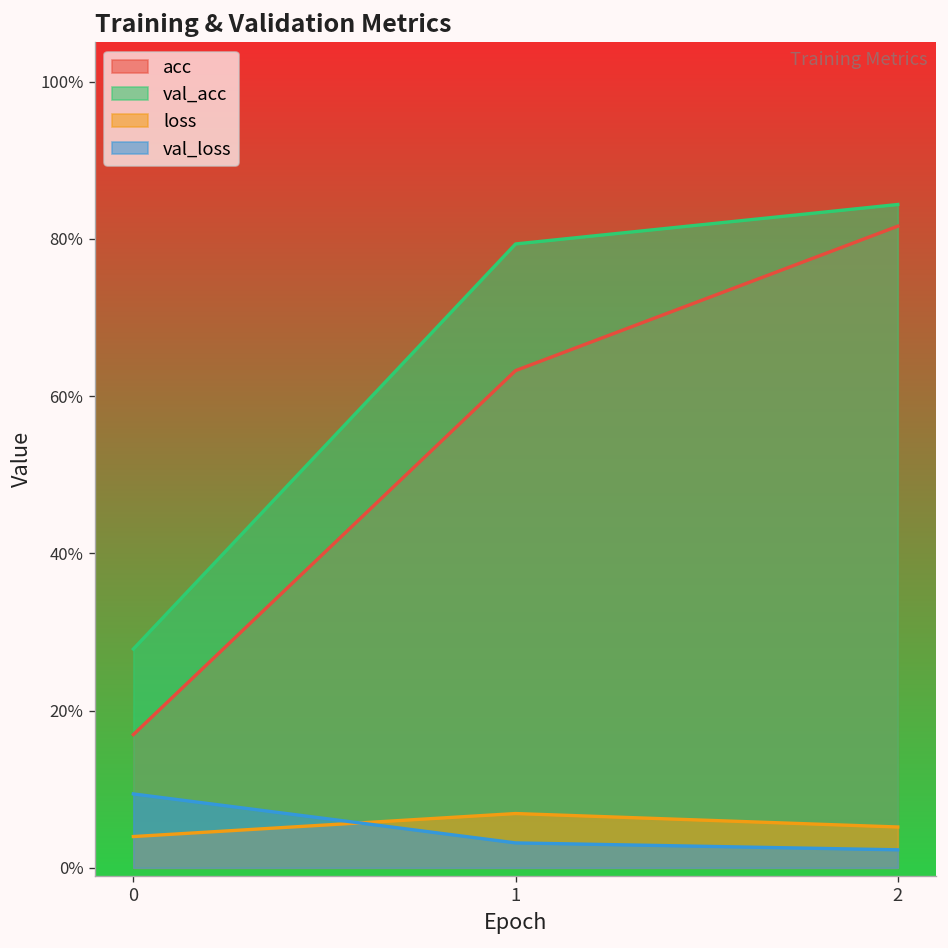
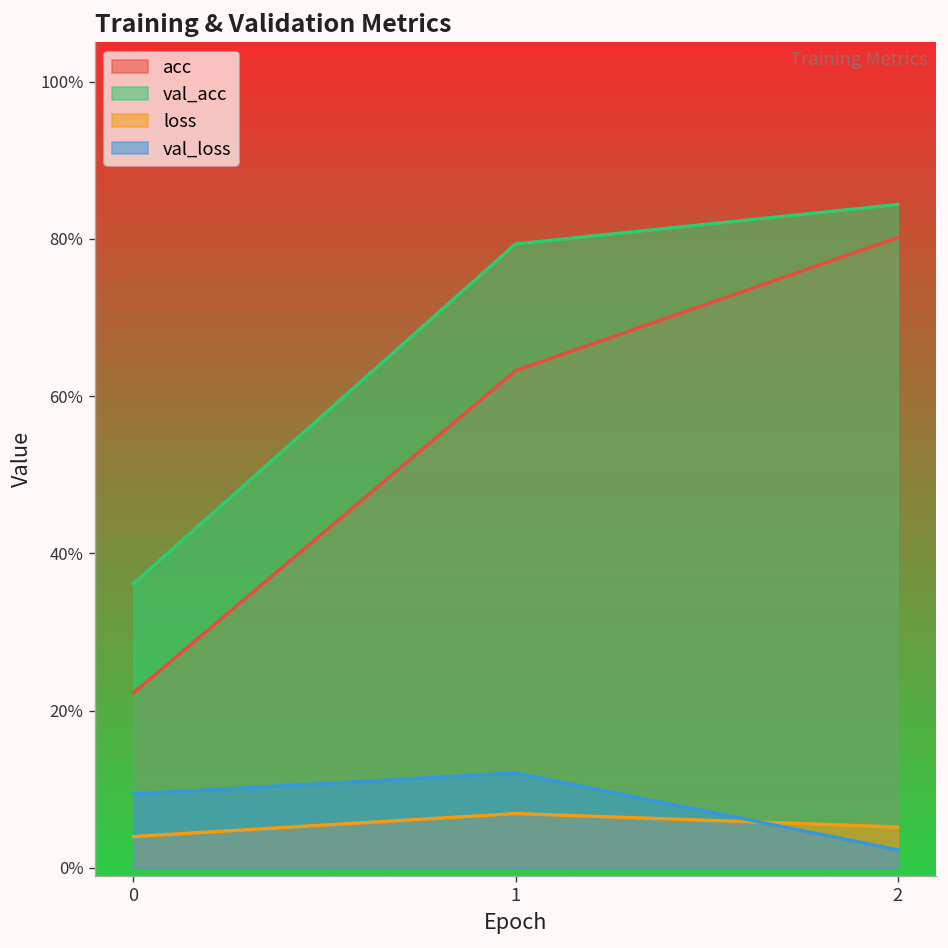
acc, 0: 17% -> 22%
val_acc, 0: 28% -> 36%
val_loss, 1: 3% -> 12%
acc, 2: 82% -> 80%
